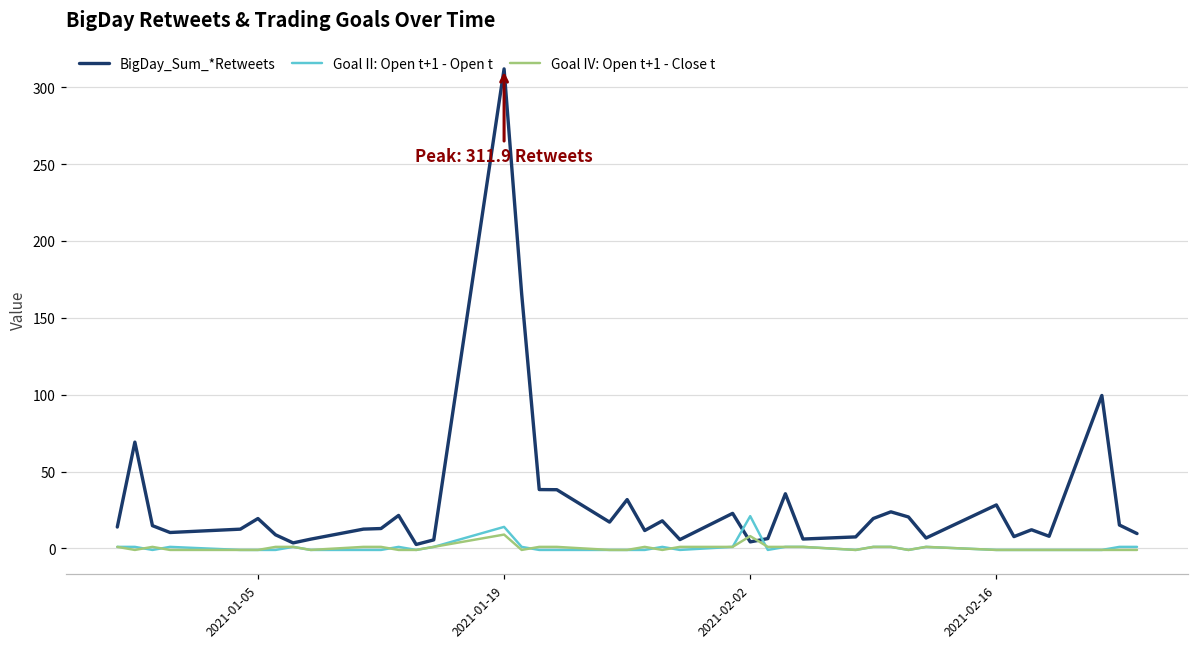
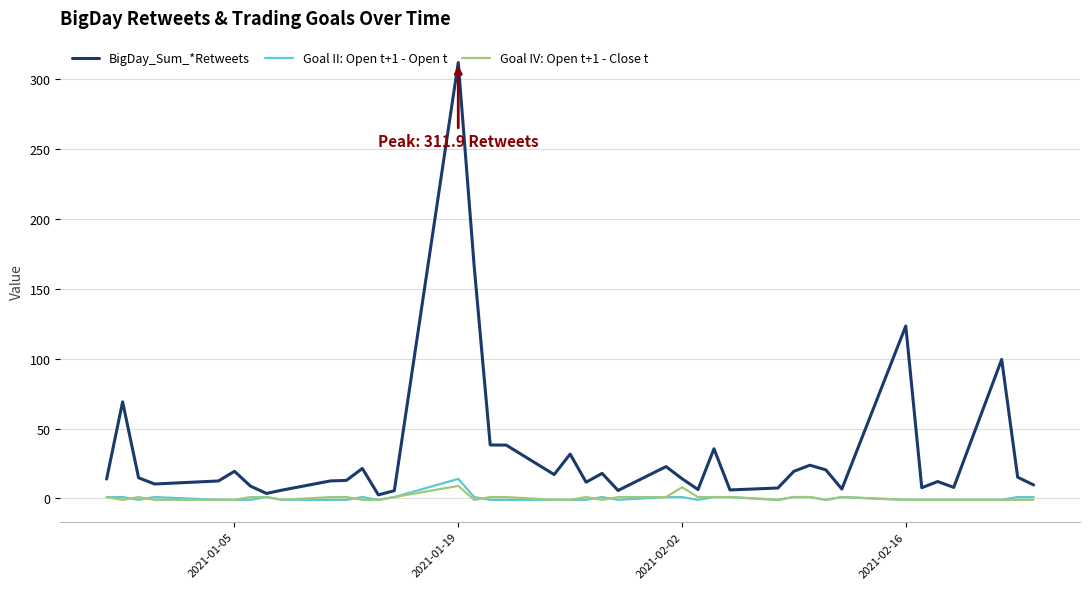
BigDay_Sum_*Retweets, 2021-02-02: 4 -> 14
Goal II: Open t+1 - Open t, 2021-02-02: 21 -> 1
BigDay_Sum_*Retweets, 2021-02-16: 28 -> 123
